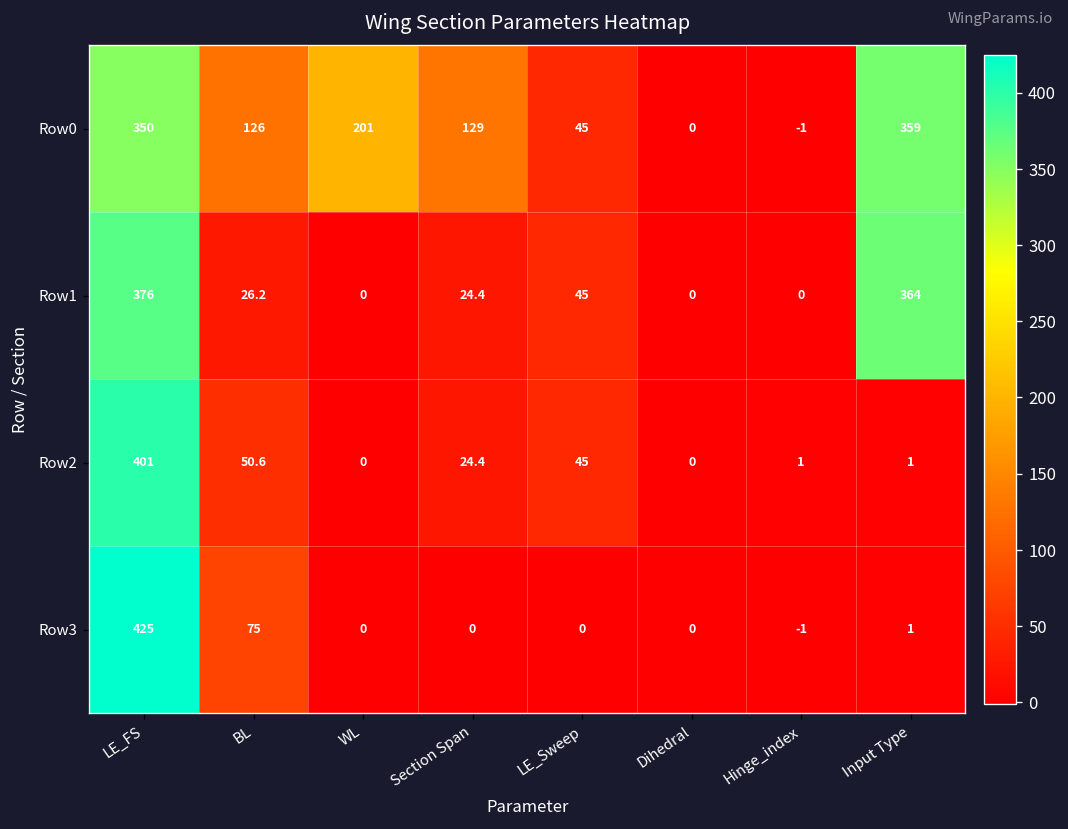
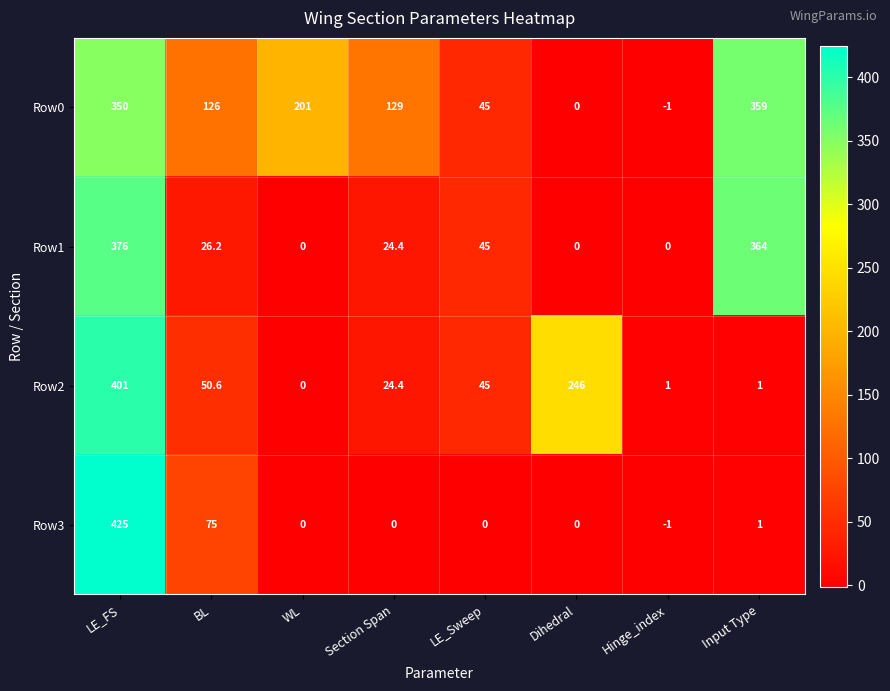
Row2, Dihedral: 0 -> 246
